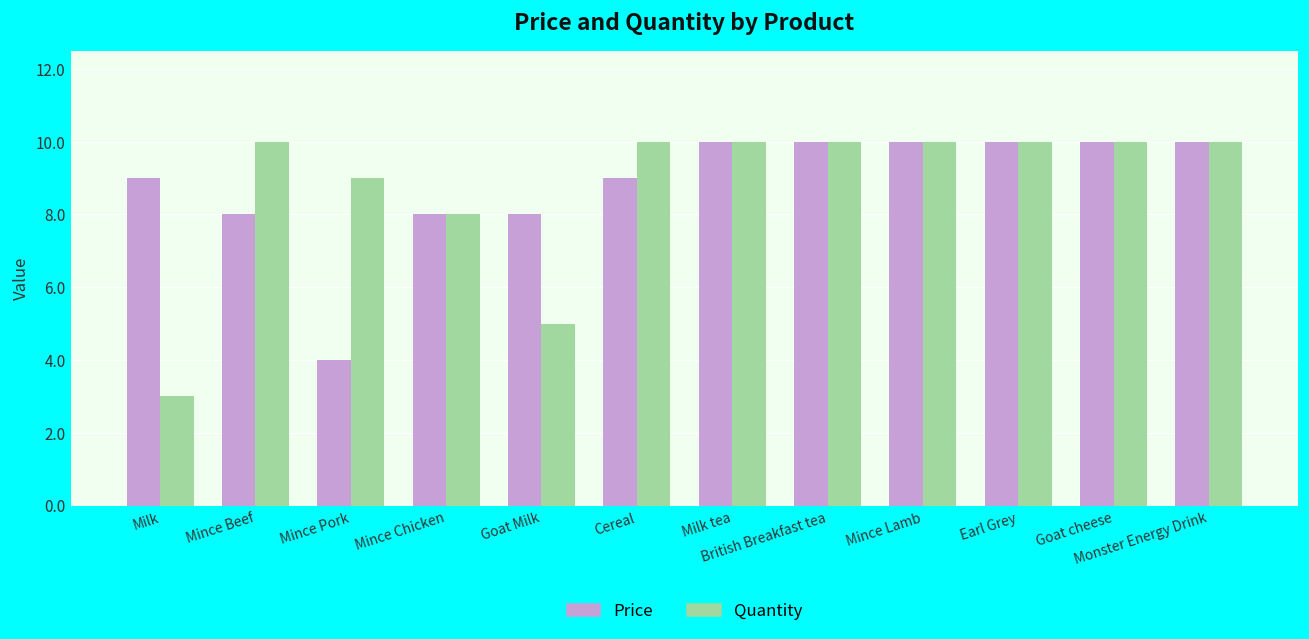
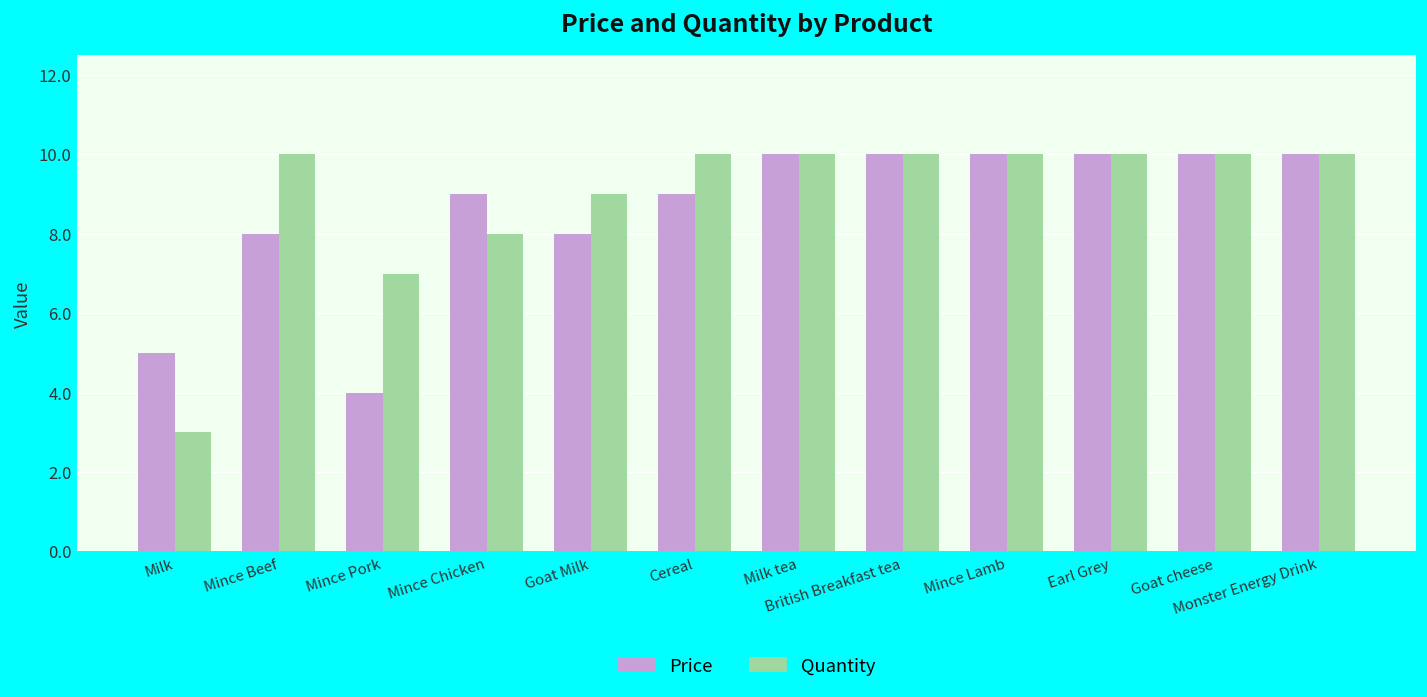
Price, Milk: 9 -> 5
Quantity, Mince Pork: 9 -> 7
Price, Mince Chicken: 8 -> 9
Quantity, Goat Milk: 5 -> 9
